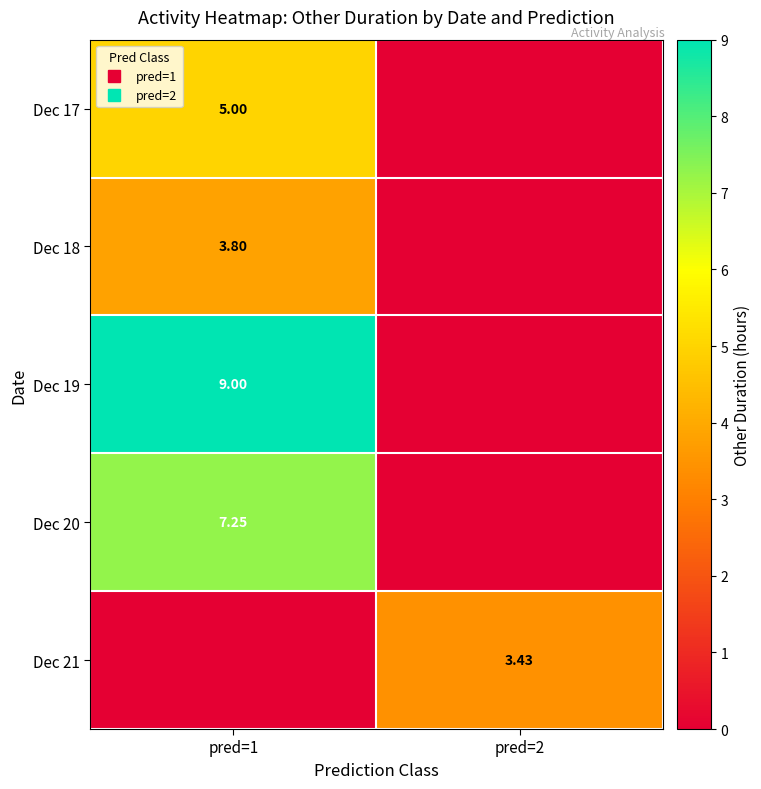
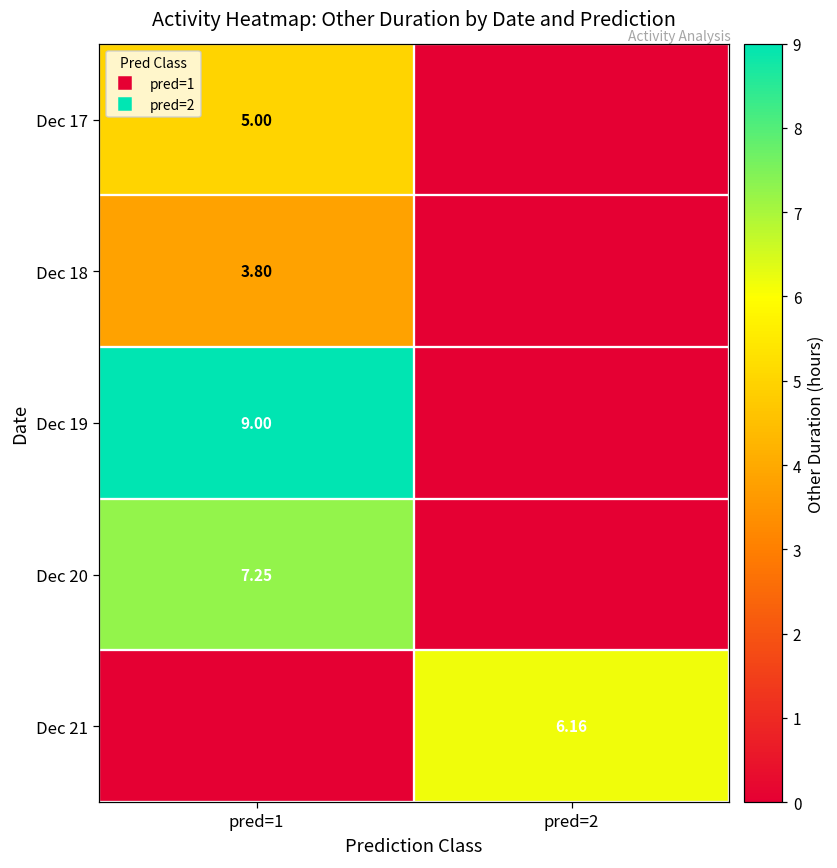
Dec 21, pred=2: 3.43 -> 6.16
